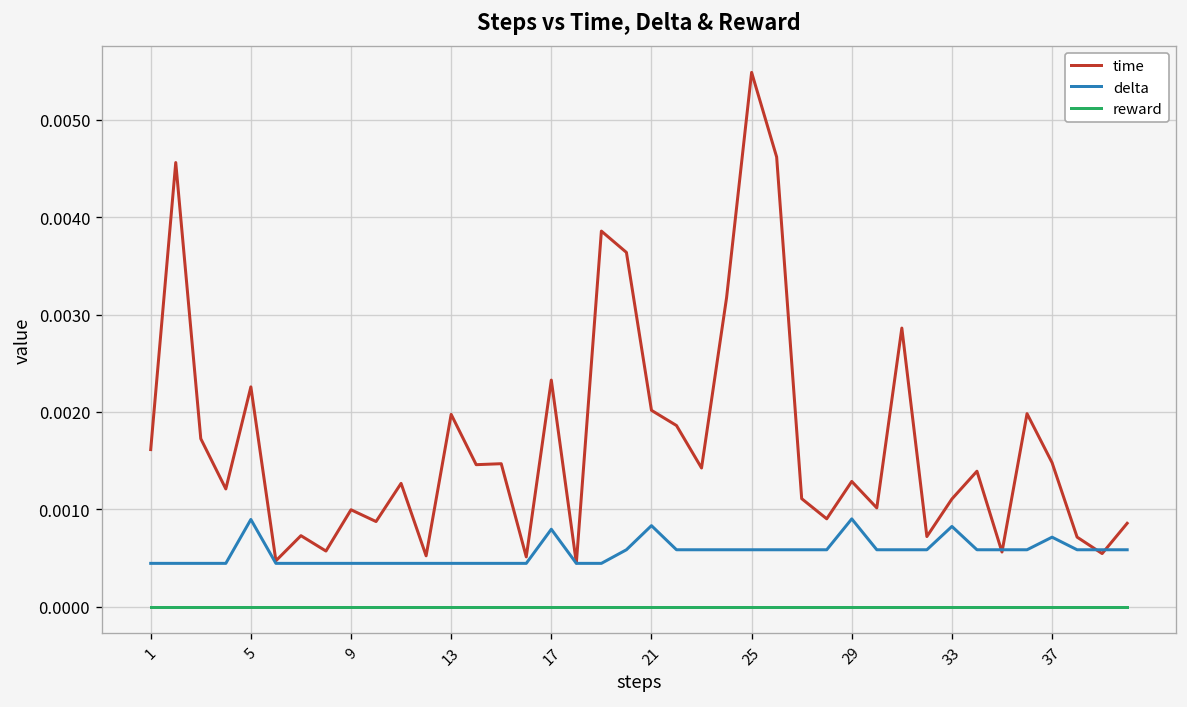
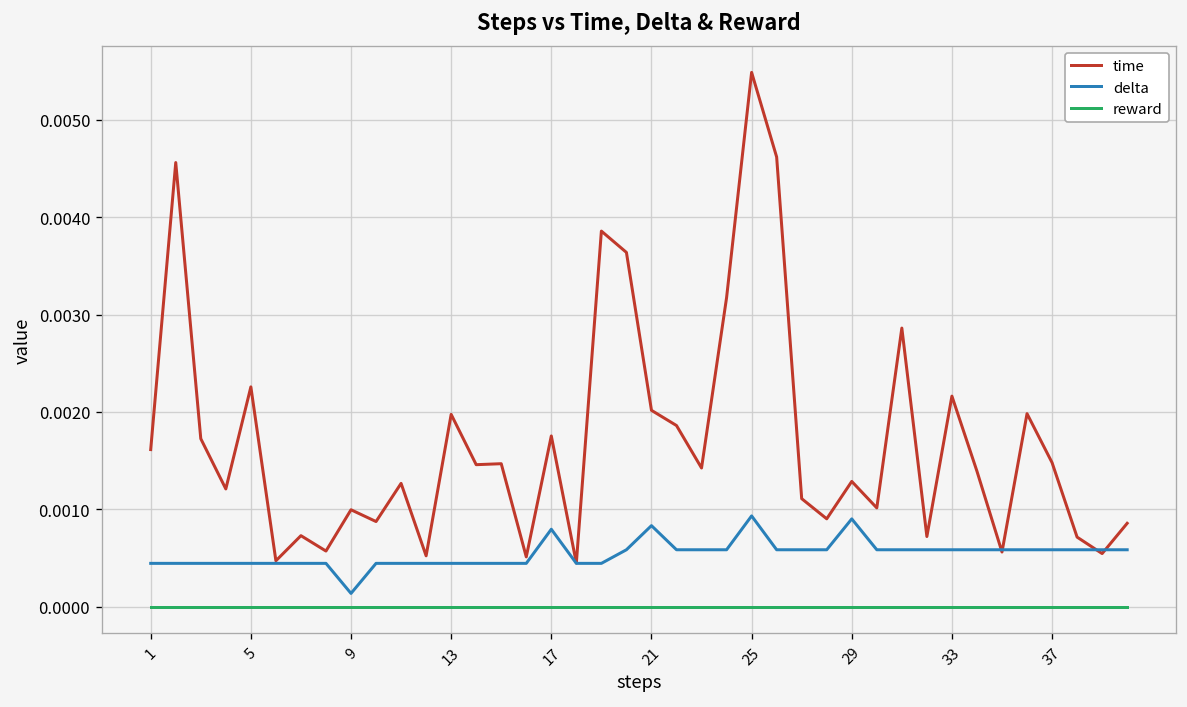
delta, 5: 0.0009 -> 0.0004
delta, 9: 0.0004 -> 0.0001
time, 17: 0.0023 -> 0.0018
delta, 25: 0.0006 -> 0.0009
time, 33: 0.0011 -> 0.0022
delta, 33: 0.0008 -> 0.0006
delta, 37: 0.0007 -> 0.0006
